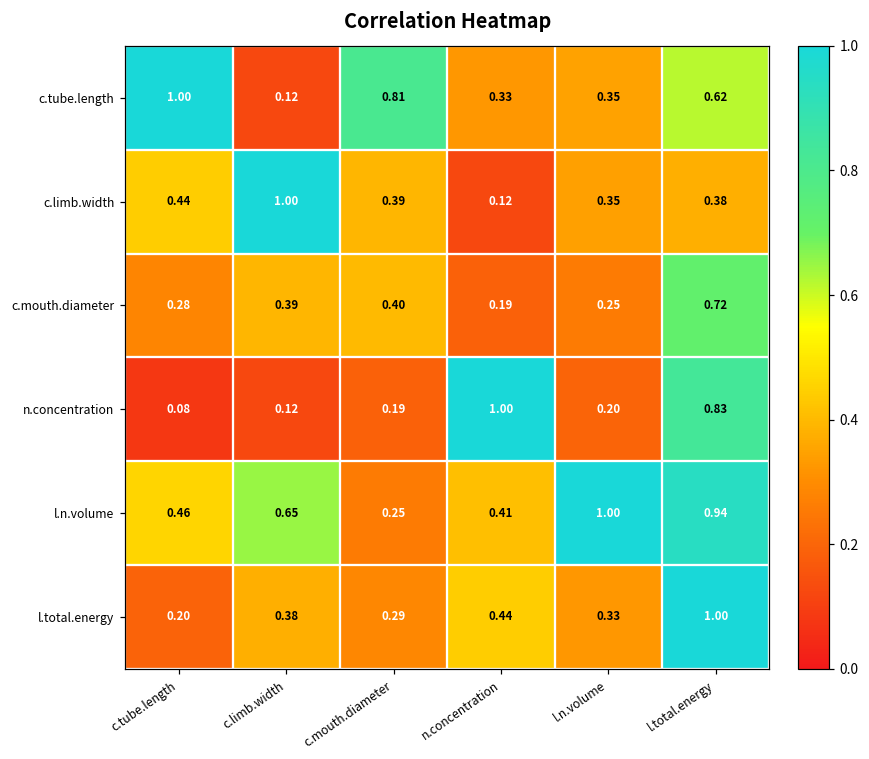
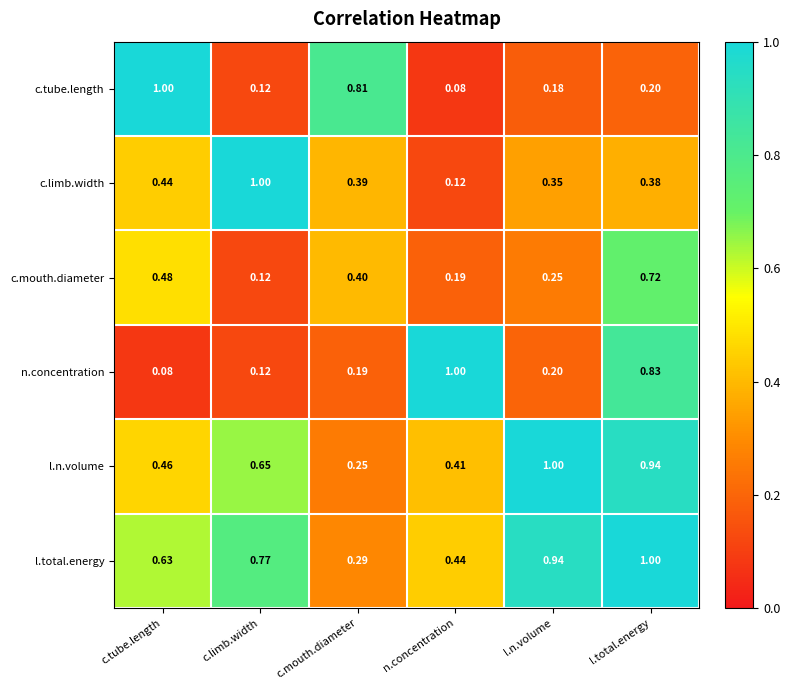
c.tube.length, n.concentration: 0.33 -> 0.08
c.tube.length, l.n.volume: 0.35 -> 0.18
c.tube.length, l.total.energy: 0.62 -> 0.20
c.mouth.diameter, c.tube.length: 0.28 -> 0.48
c.mouth.diameter, c.limb.width: 0.39 -> 0.12
l.total.energy, c.tube.length: 0.20 -> 0.63
l.total.energy, c.limb.width: 0.38 -> 0.77
l.total.energy, l.n.volume: 0.33 -> 0.94
